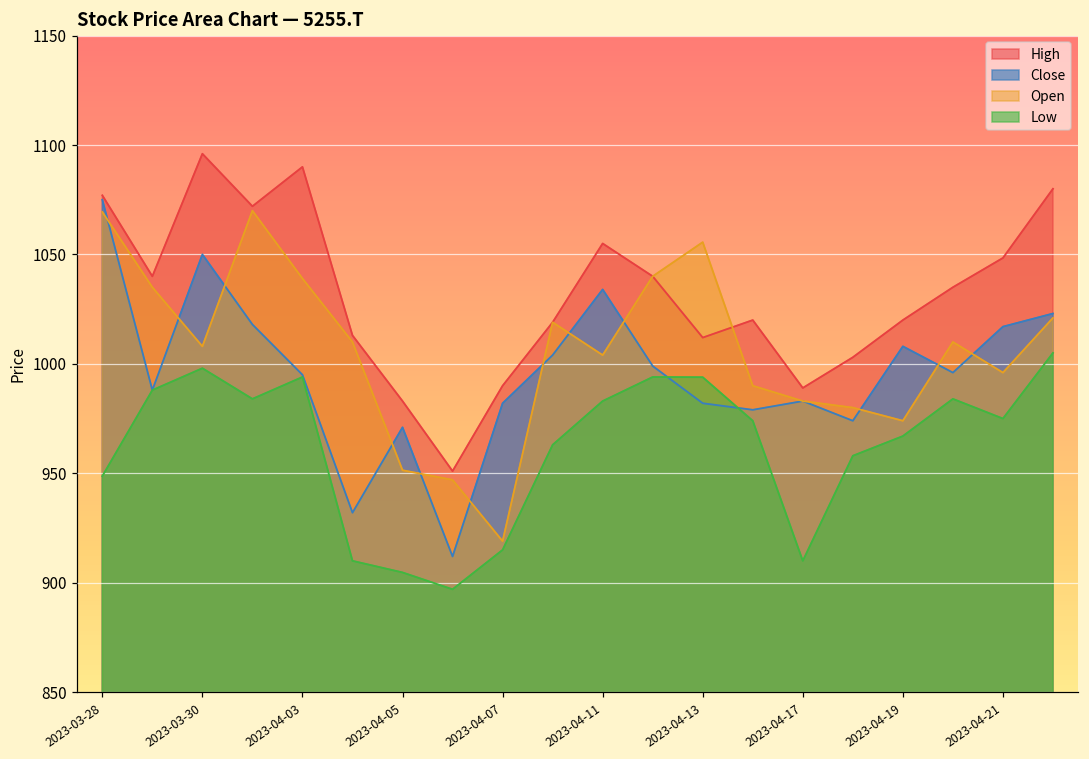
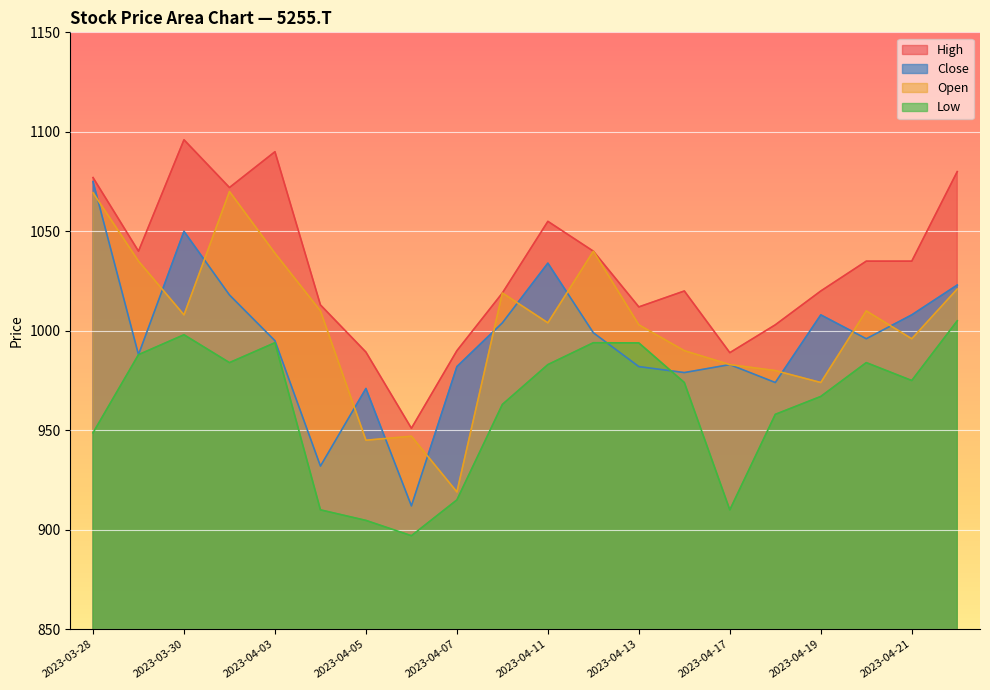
High, 2023-04-05: 983 -> 989
Open, 2023-04-05: 951 -> 945
Open, 2023-04-13: 1056 -> 1003
High, 2023-04-21: 1048 -> 1035
Close, 2023-04-21: 1017 -> 1008
